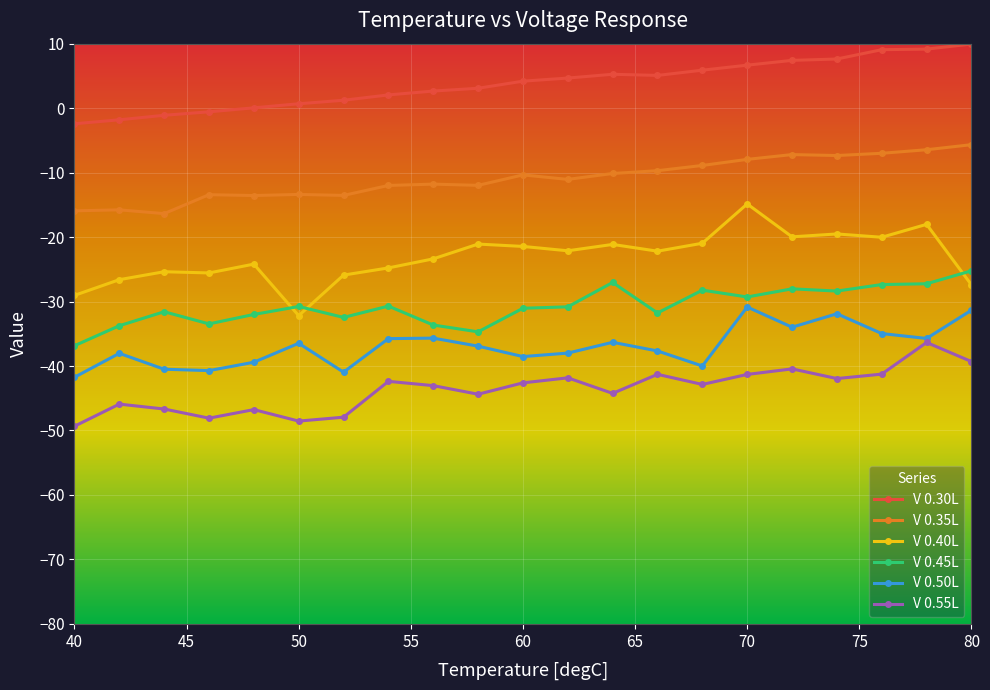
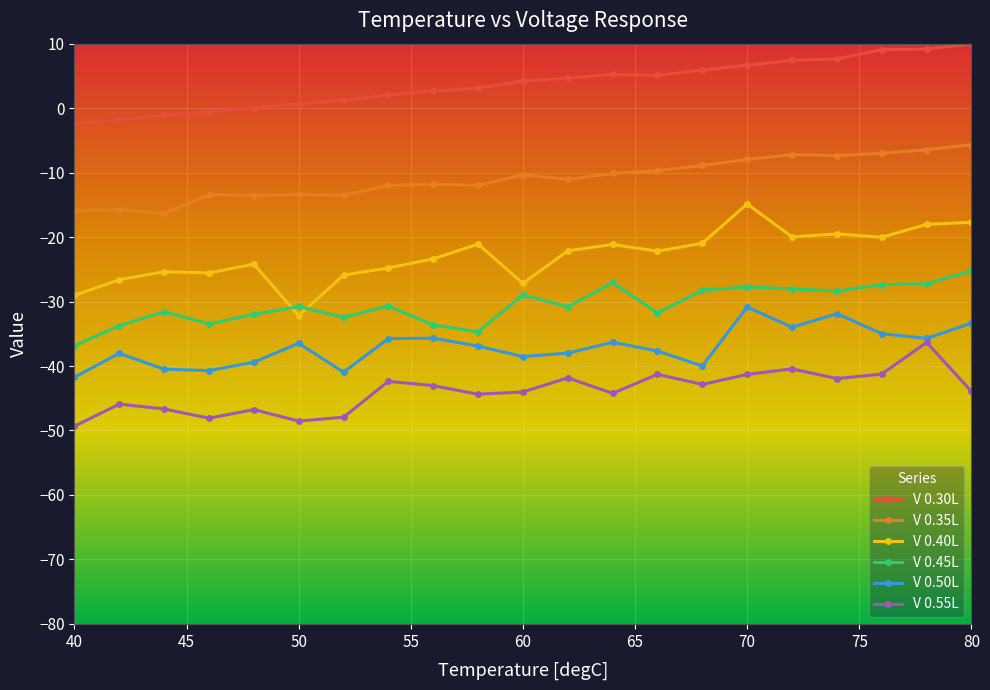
V 0.40L, 60: -21 -> -27
V 0.45L, 60: -31 -> -29
V 0.55L, 60: -43 -> -44
V 0.45L, 70: -29 -> -28
V 0.40L, 80: -27 -> -18
V 0.50L, 80: -31 -> -33
V 0.55L, 80: -39 -> -44
